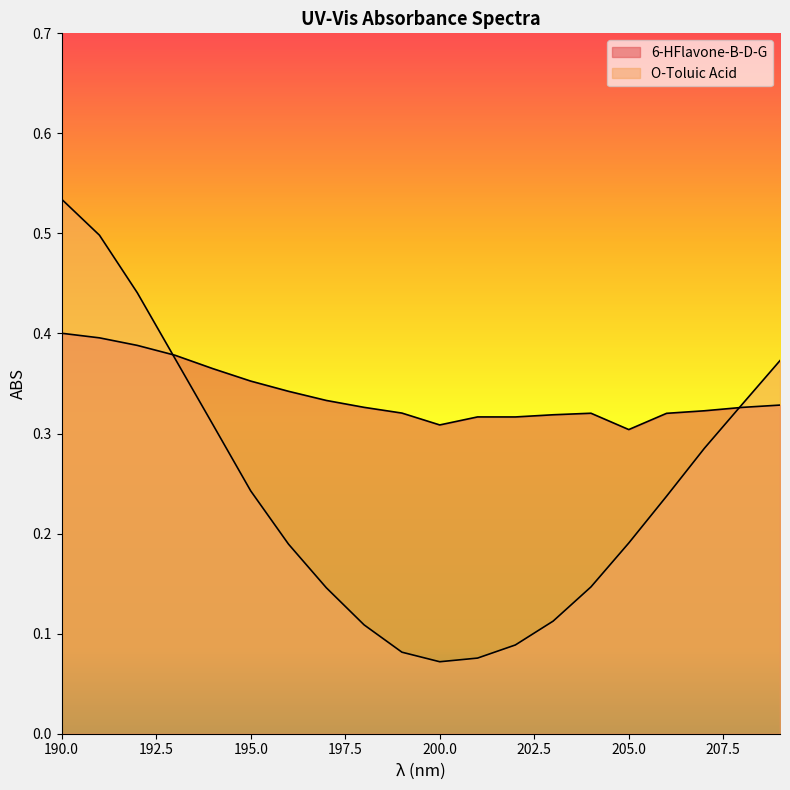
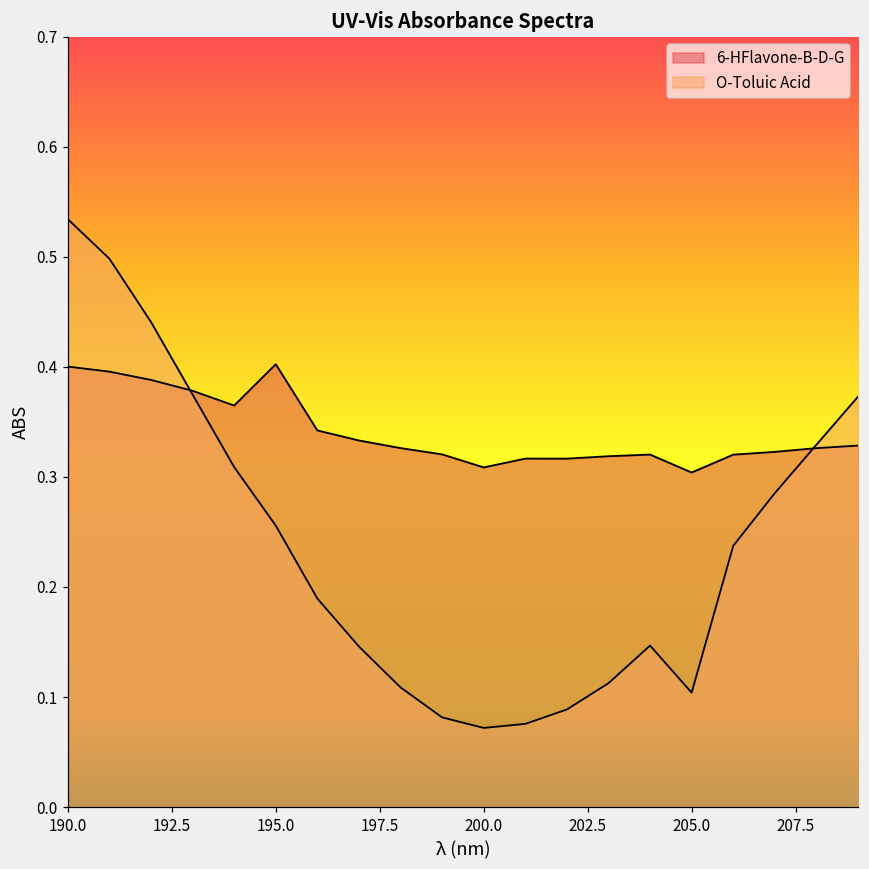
6-HFlavone-B-D-G, 195.0: 0.352 -> 0.402
O-Toluic Acid, 195.0: 0.243 -> 0.256
O-Toluic Acid, 205.0: 0.191 -> 0.104
